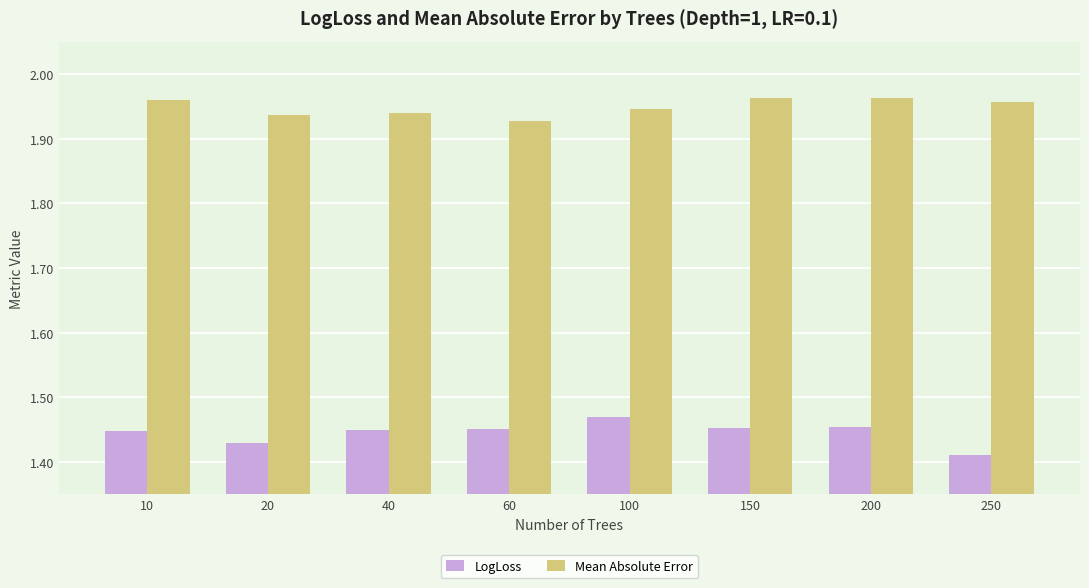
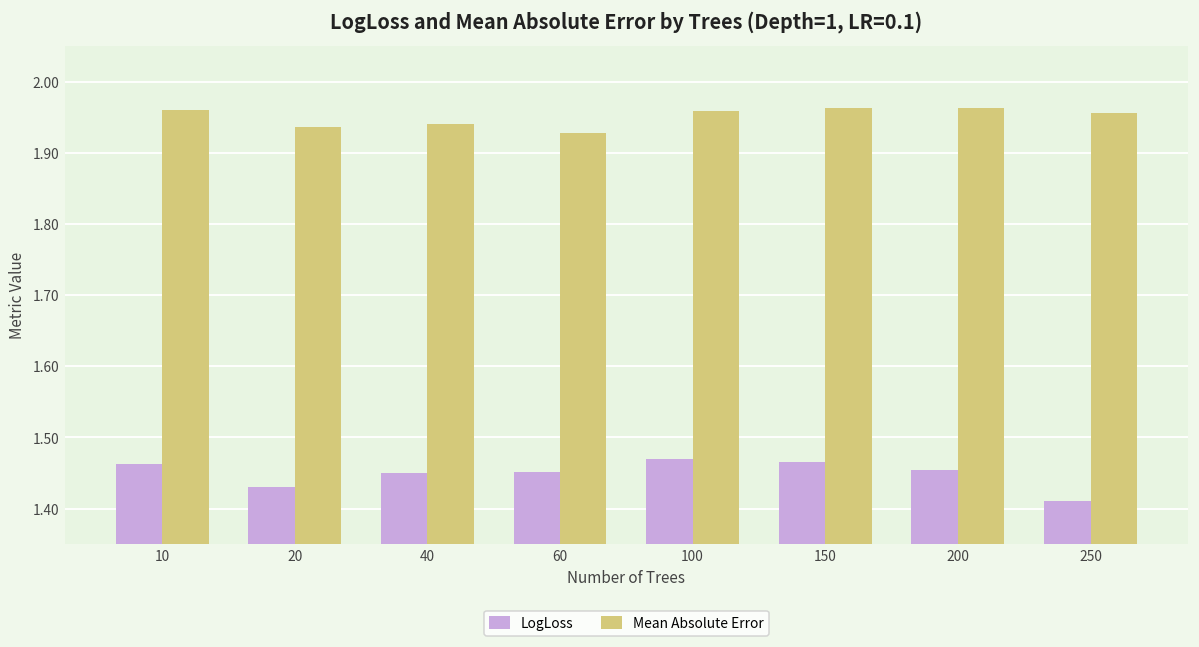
LogLoss, 10: 1.45 -> 1.46
Mean Absolute Error, 100: 1.95 -> 1.96
LogLoss, 150: 1.45 -> 1.47
